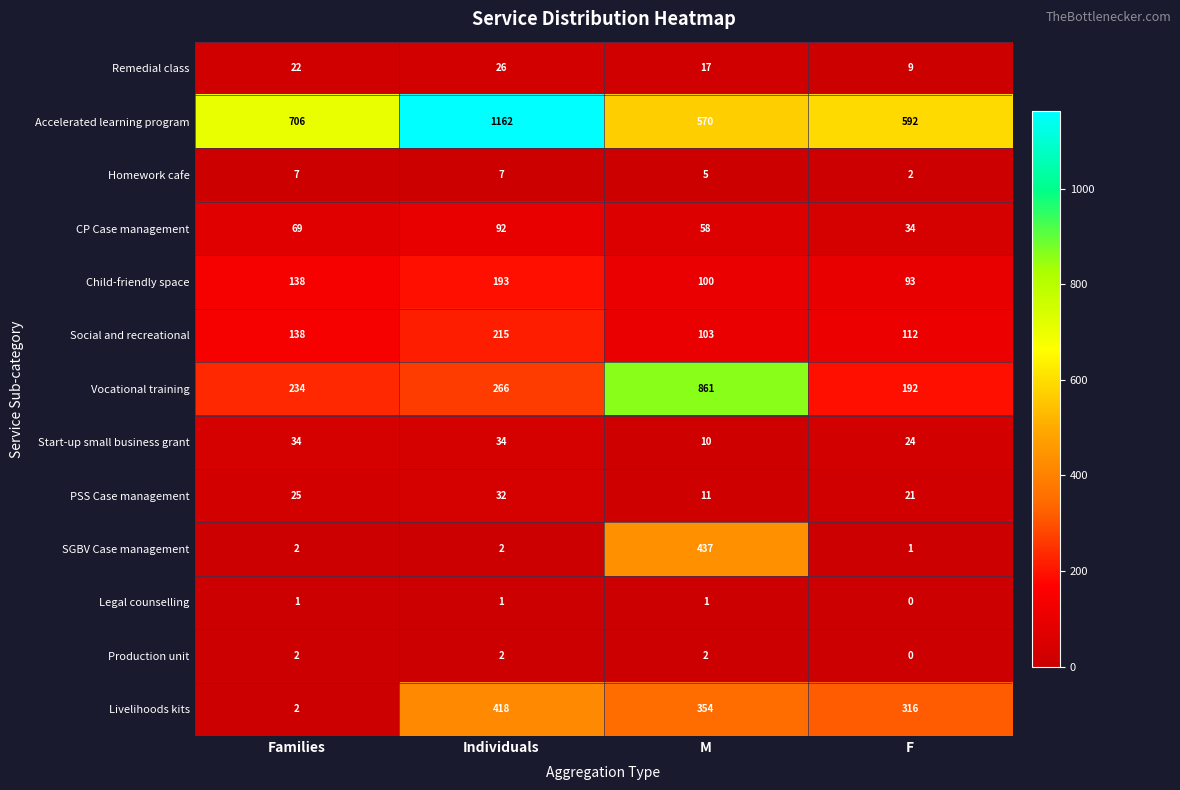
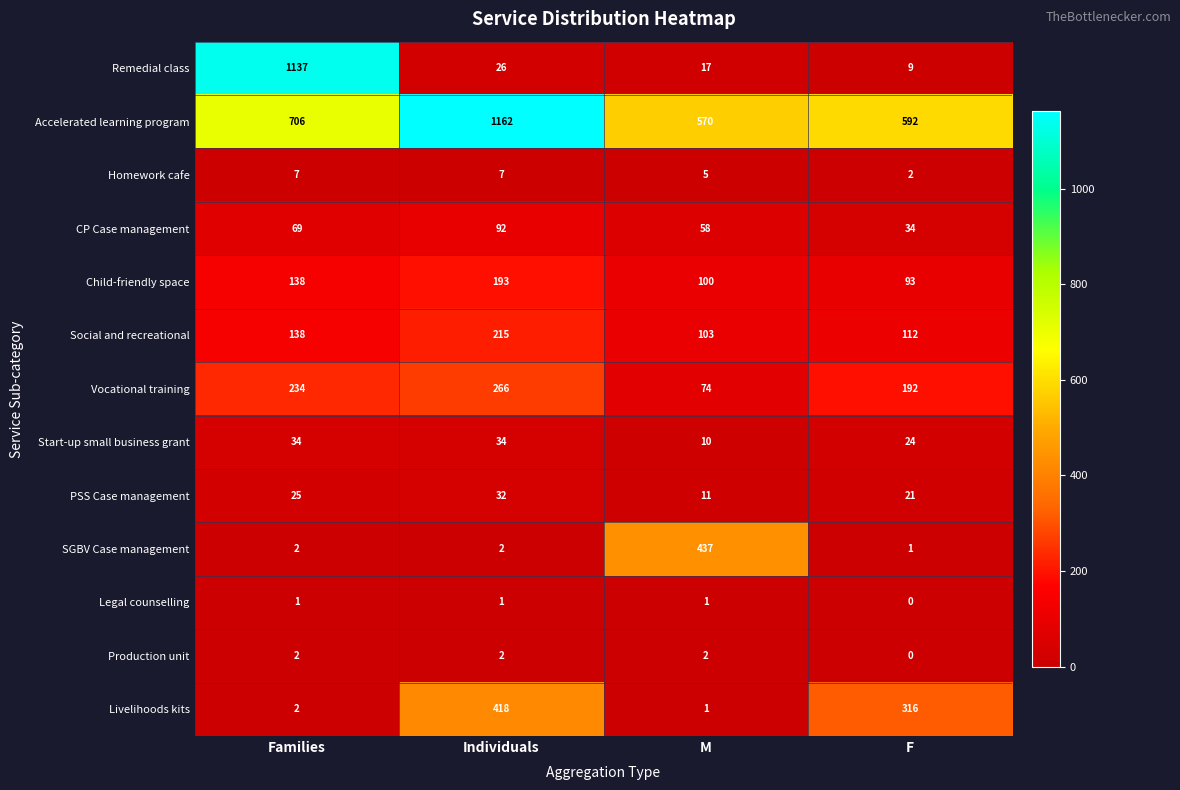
Remedial class, Families: 22 -> 1137
Vocational training, M: 861 -> 74
Livelihoods kits, M: 354 -> 1
